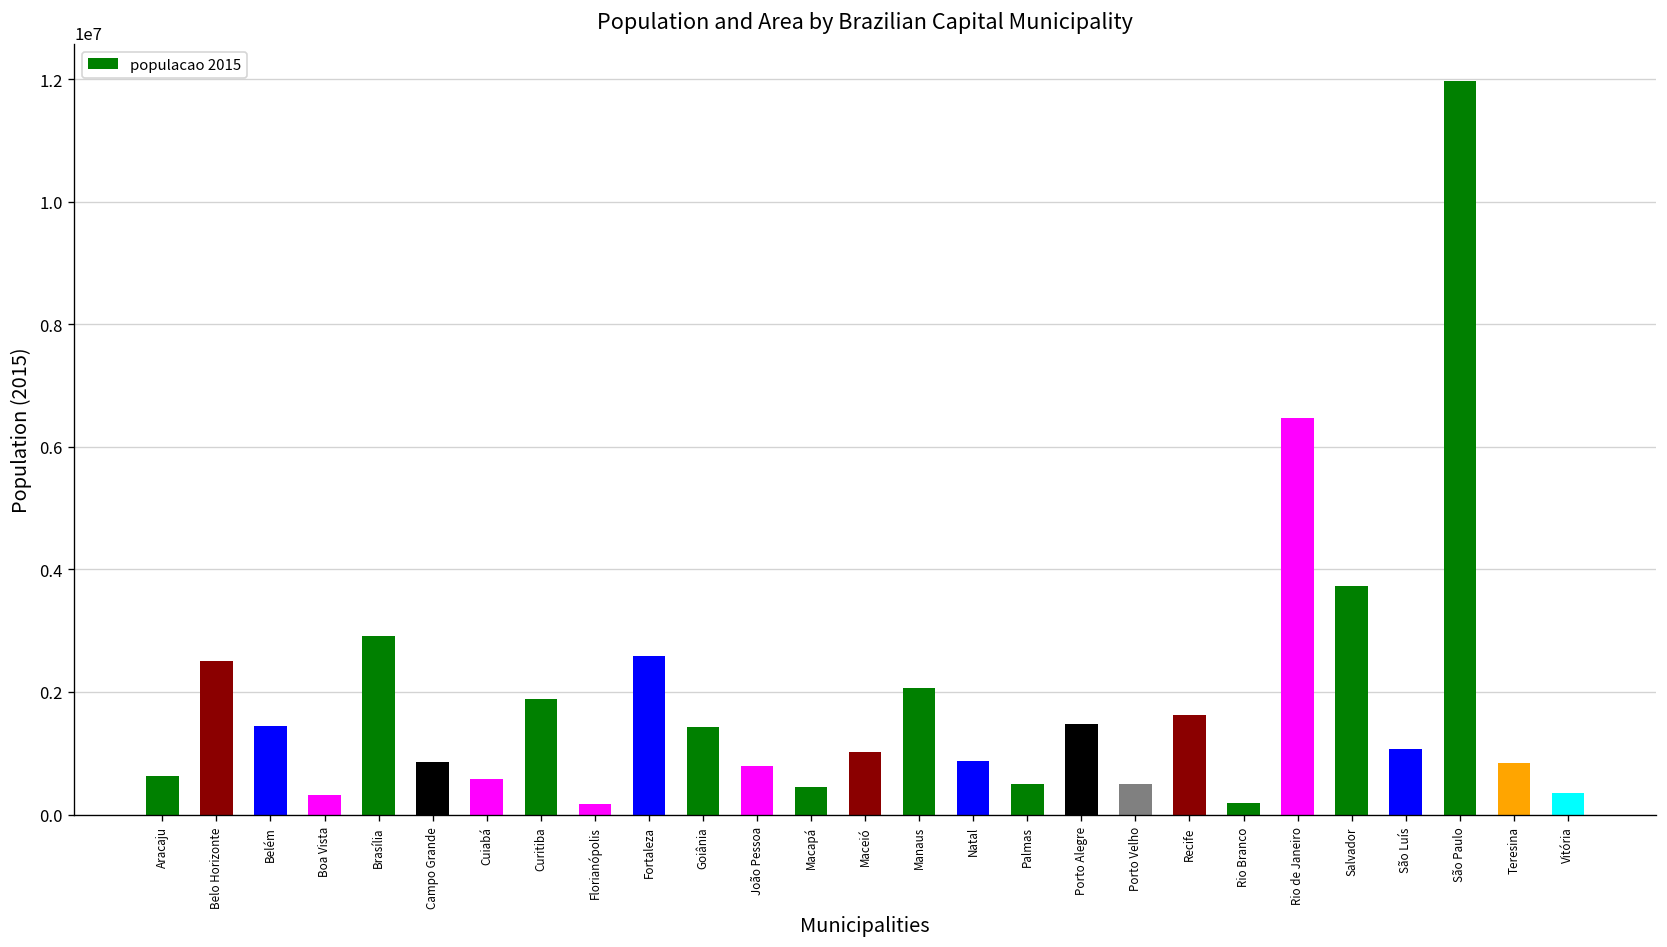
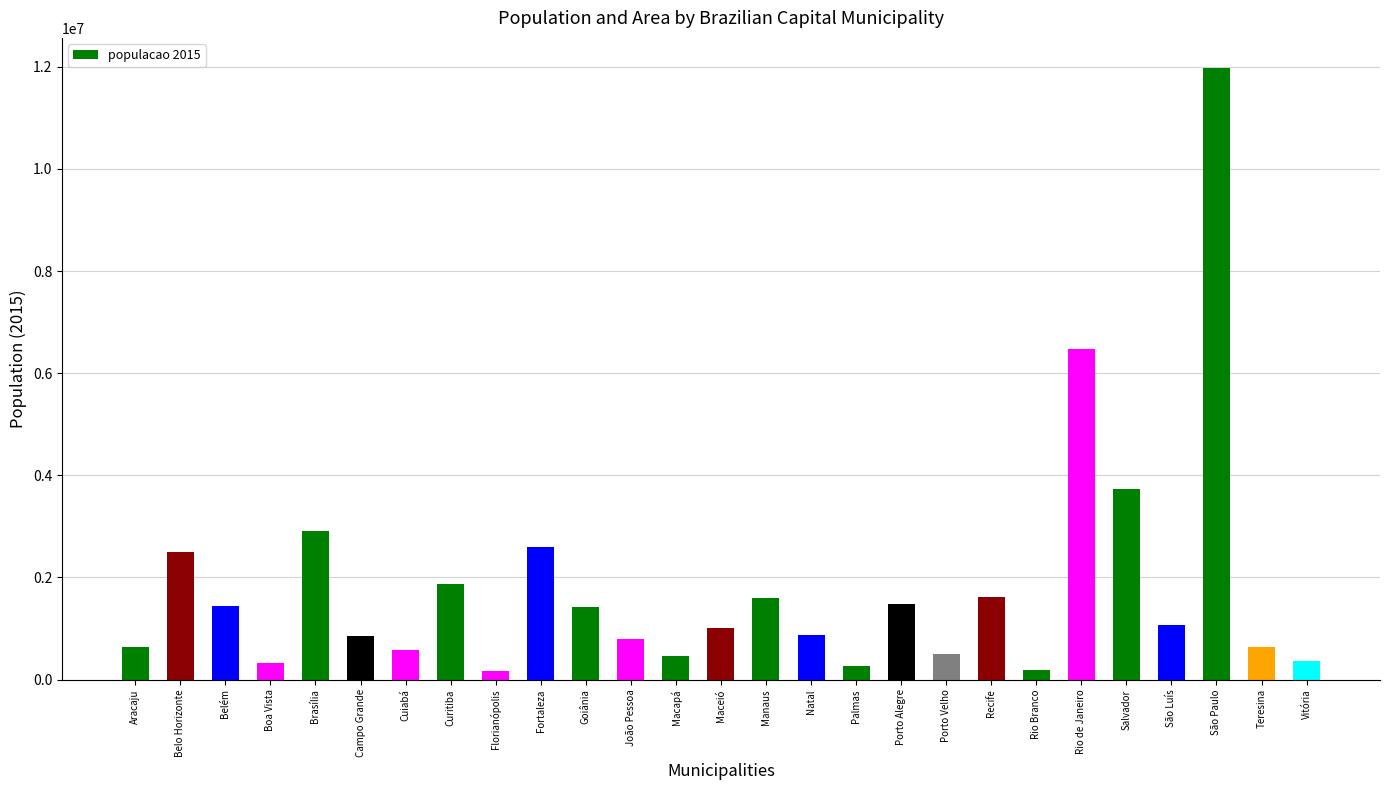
Manaus: 2100000 -> 1600000
Palmas: 500000 -> 300000
Teresina: 800000 -> 600000
